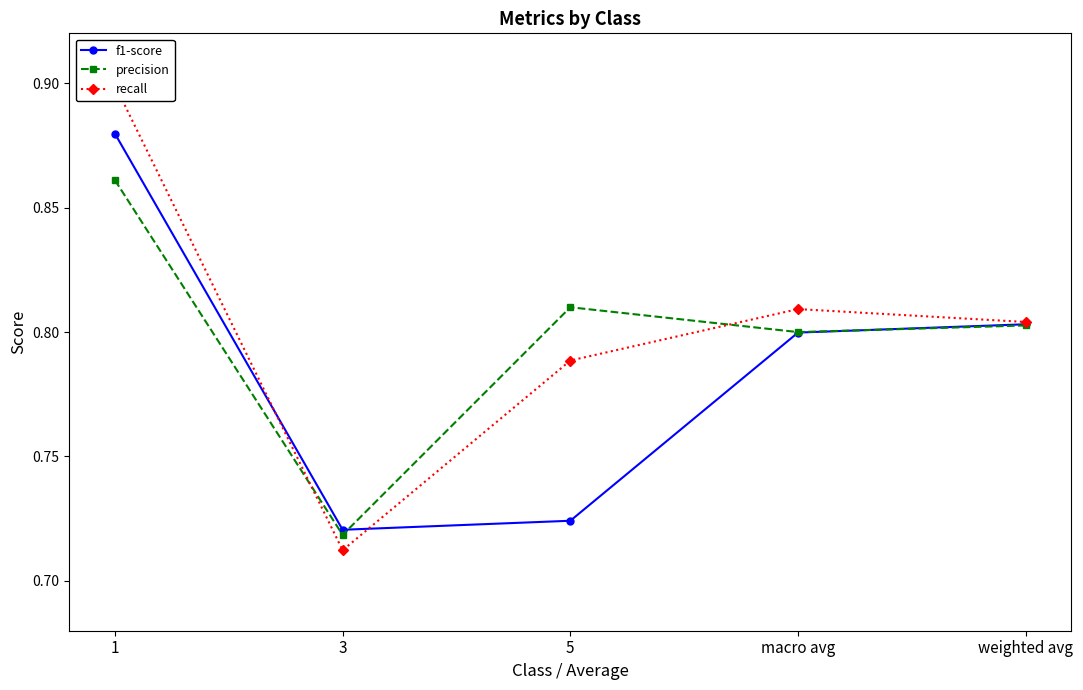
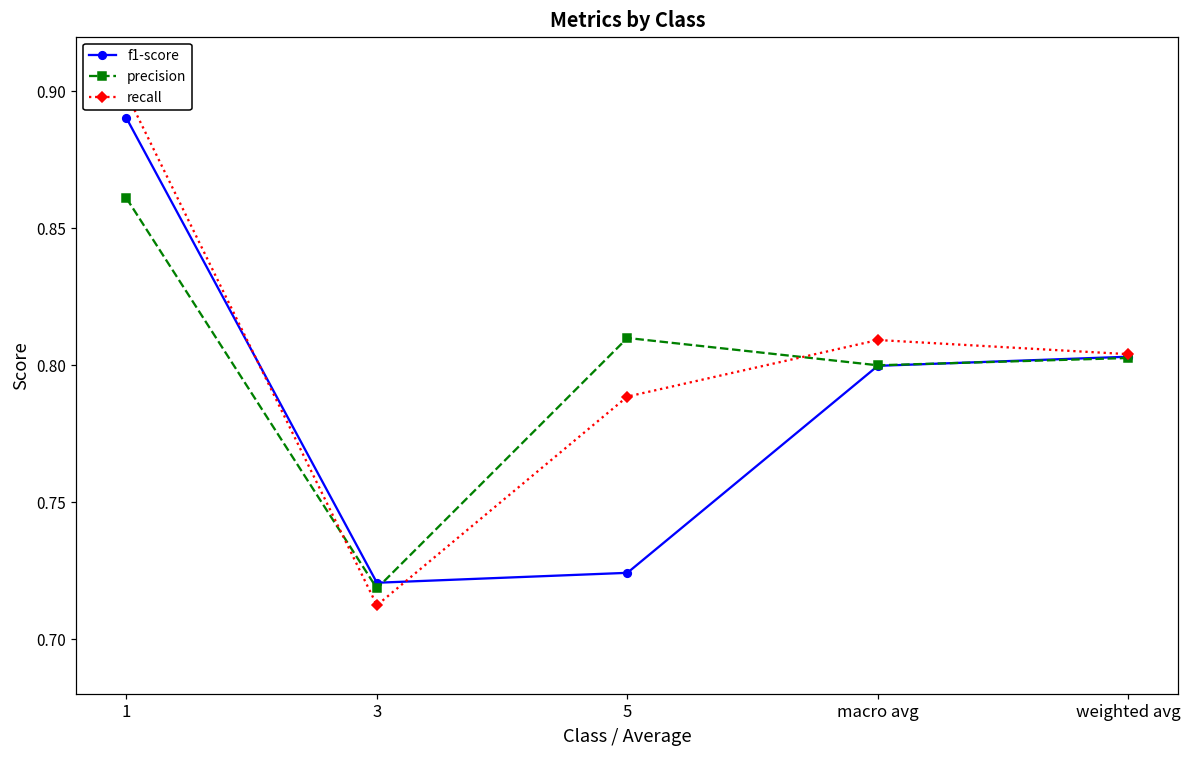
f1-score, 1: 0.880 -> 0.890
